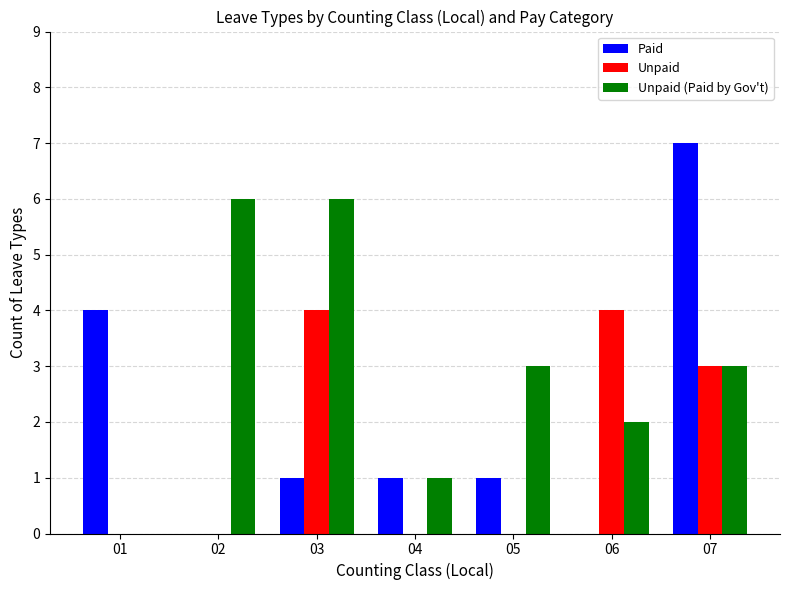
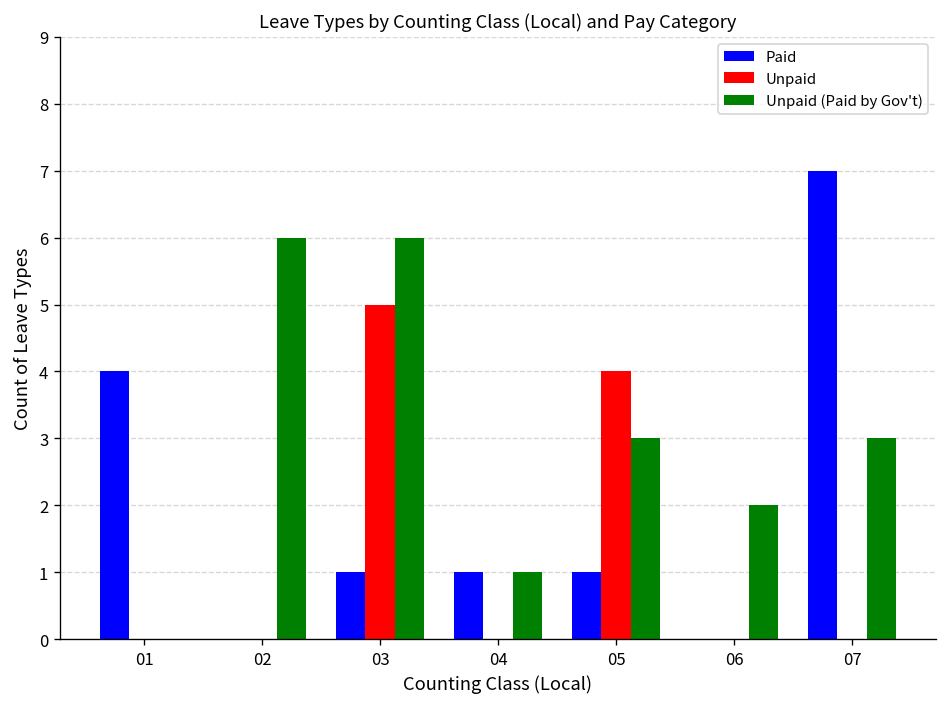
Unpaid, 03: 4 -> 5
Unpaid, 05: 0 -> 4
Unpaid, 06: 4 -> 0
Unpaid, 07: 3 -> 0
